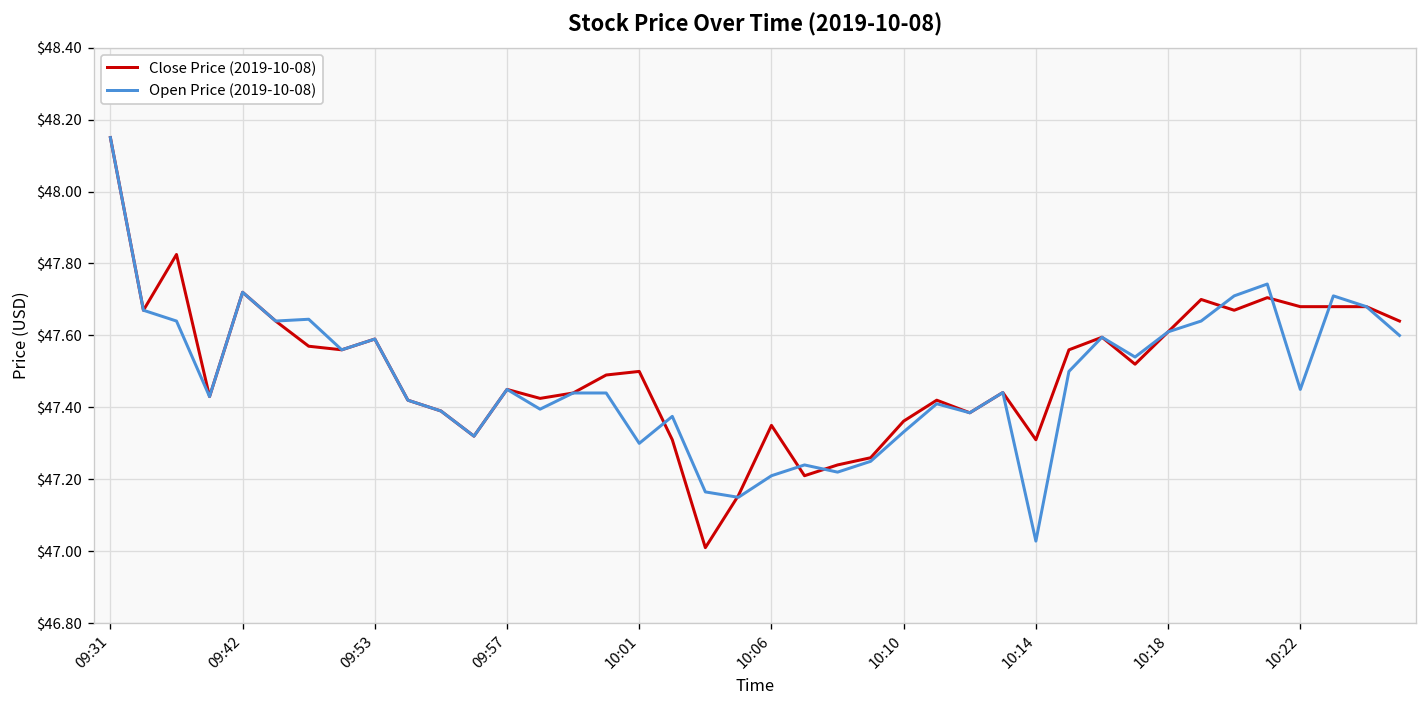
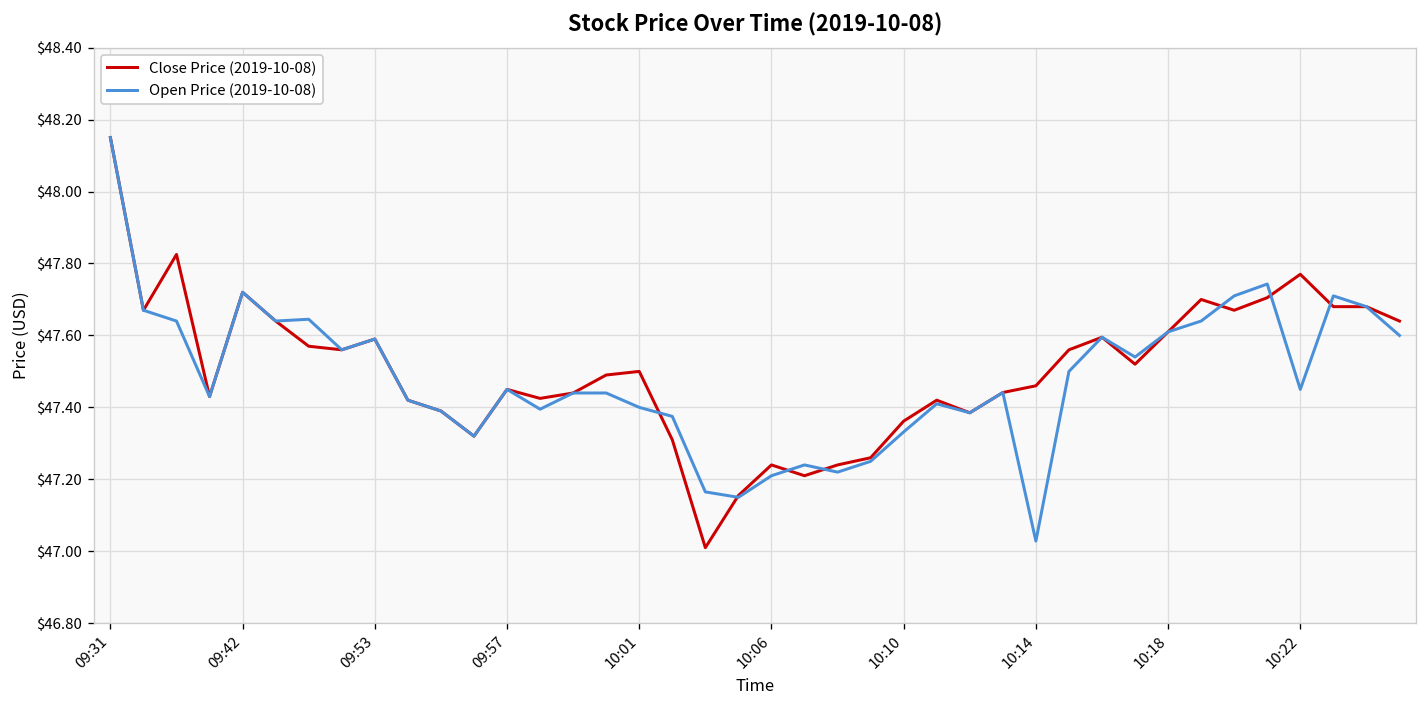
Open Price (2019-10-08), 10:01: $47.3 -> $47.4
Close Price (2019-10-08), 10:06: $47.35 -> $47.24
Close Price (2019-10-08), 10:14: $47.31 -> $47.46
Close Price (2019-10-08), 10:22: $47.68 -> $47.77
